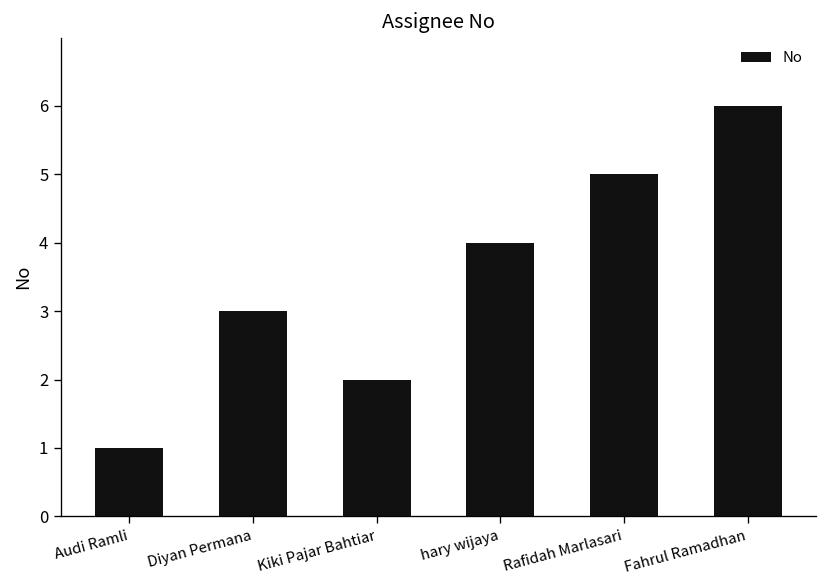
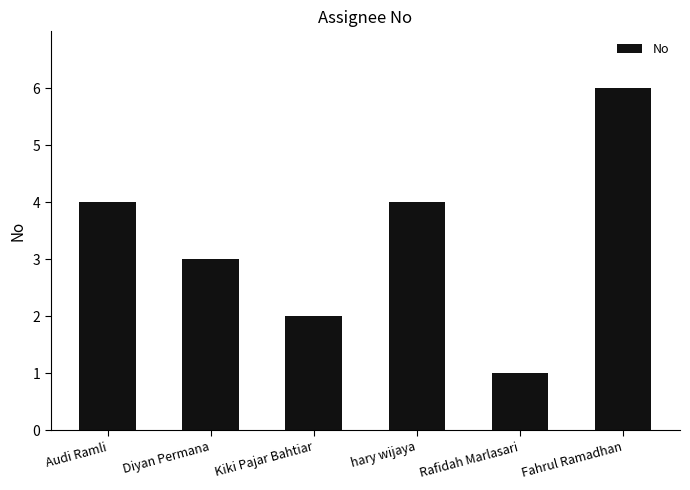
Audi Ramli: 1 -> 4
Rafidah Marlasari: 5 -> 1
